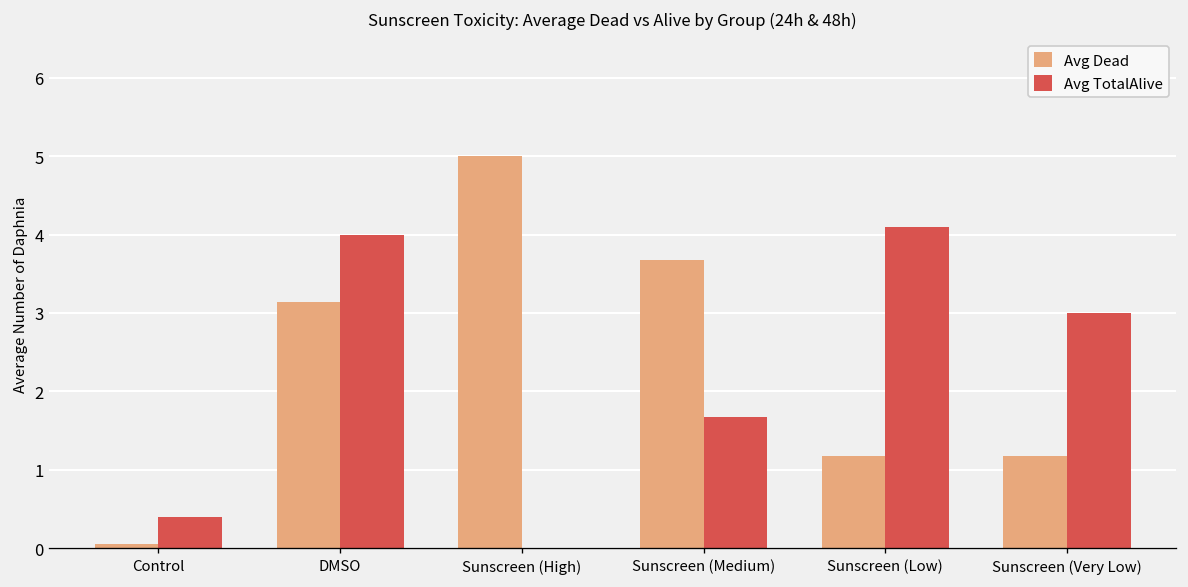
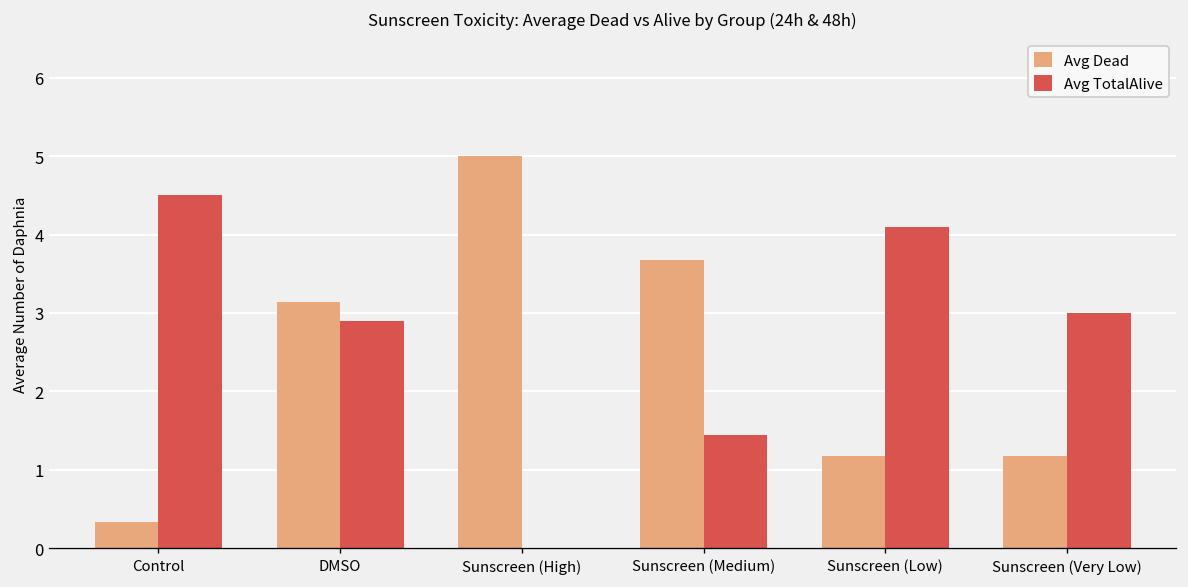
Avg Dead, Control: 0.1 -> 0.3
Avg TotalAlive, Control: 0.4 -> 4.5
Avg TotalAlive, DMSO: 4.0 -> 2.9
Avg TotalAlive, Sunscreen (Medium): 1.7 -> 1.5
